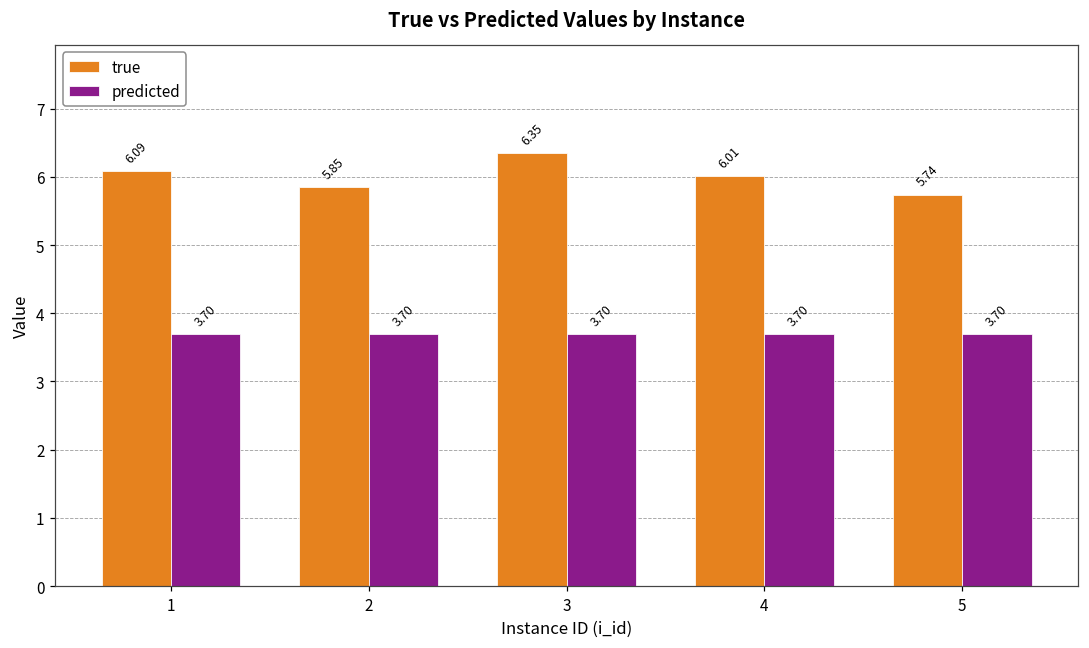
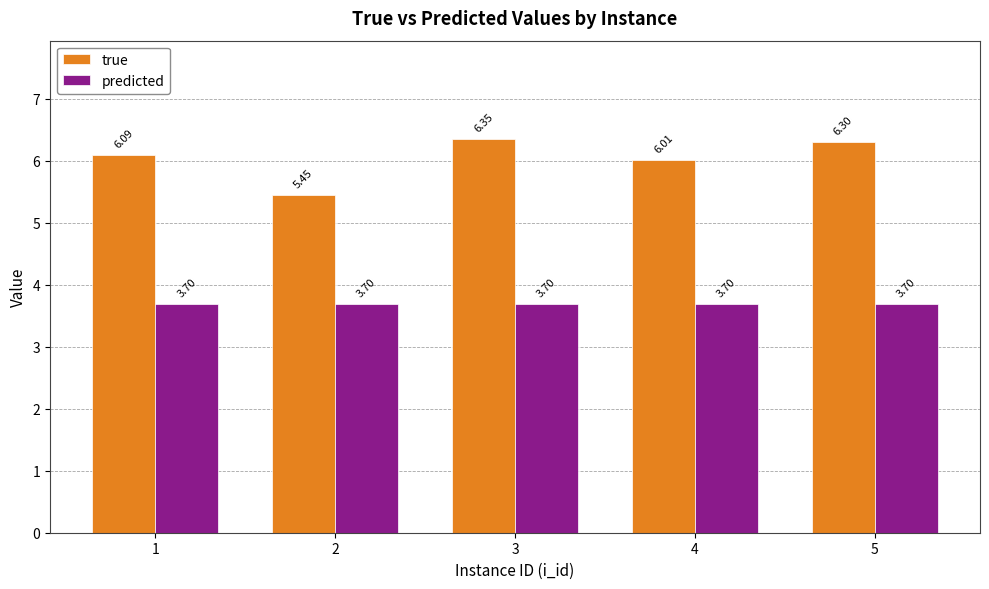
true, 2: 5.85 -> 5.45
true, 5: 5.74 -> 6.30
